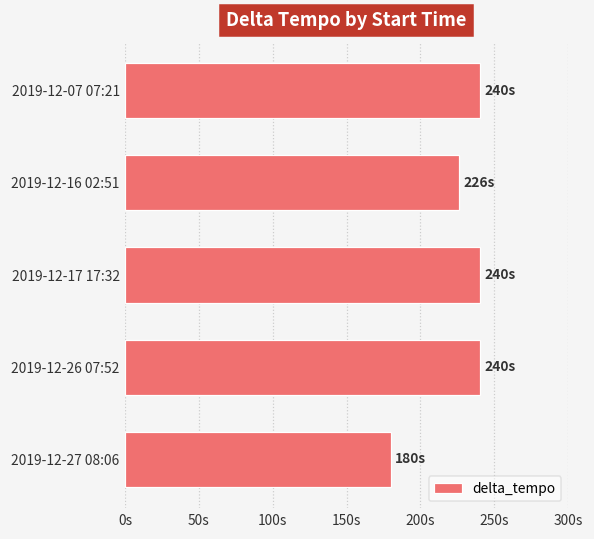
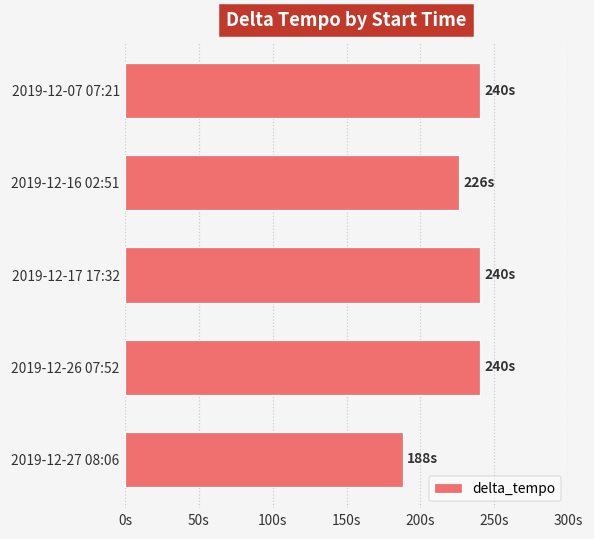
2019-12-27 08:06: 180s -> 188s
